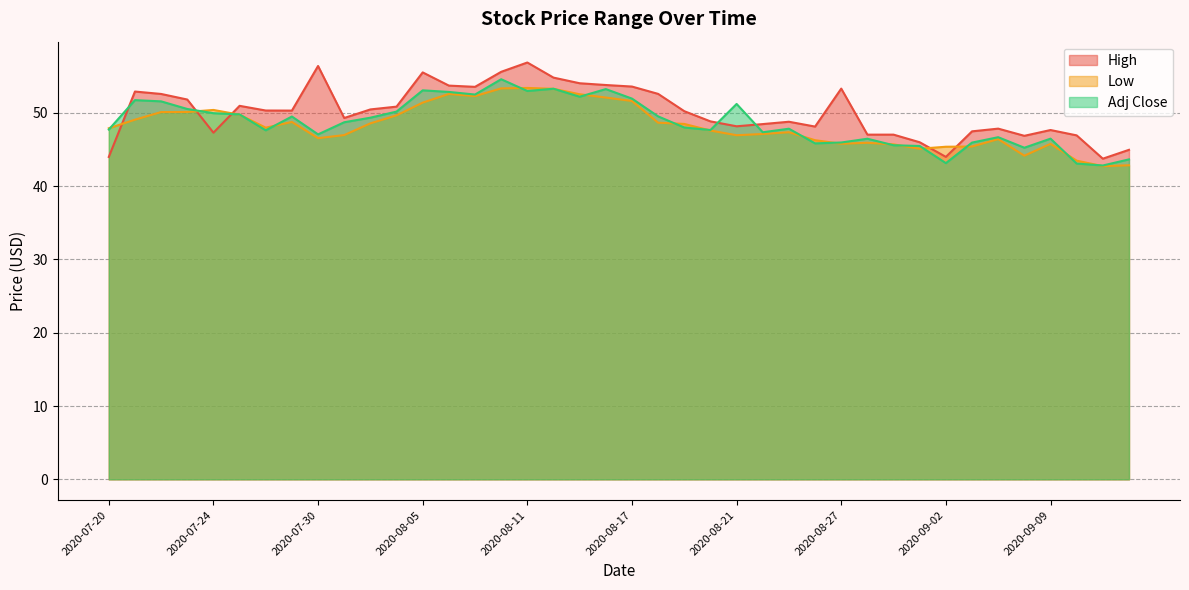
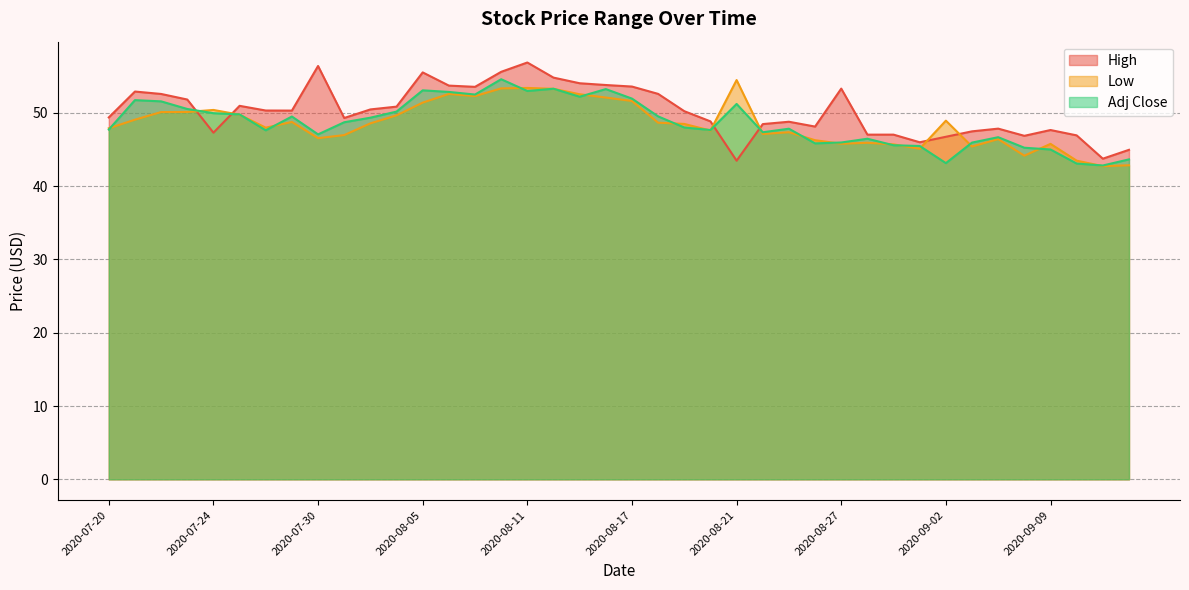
High, 2020-07-20: 44 -> 49
High, 2020-08-21: 48 -> 43
Low, 2020-08-21: 47 -> 54
High, 2020-09-02: 44 -> 47
Low, 2020-09-02: 45 -> 49
Adj Close, 2020-09-09: 46 -> 45
